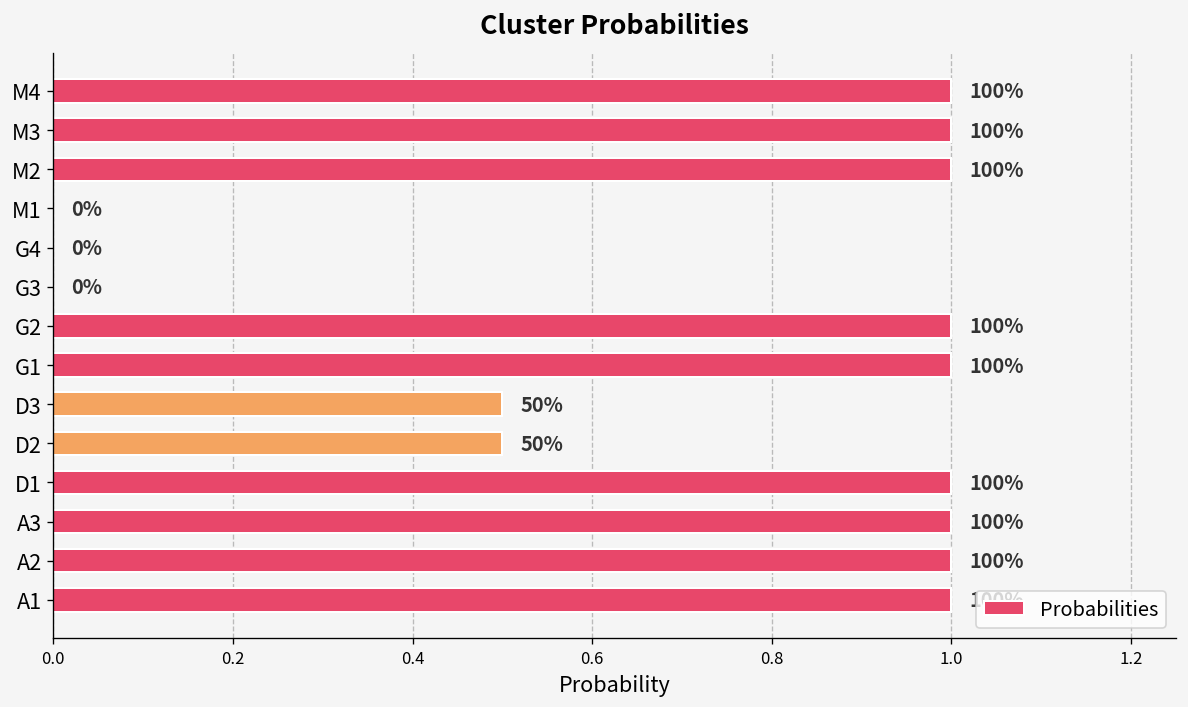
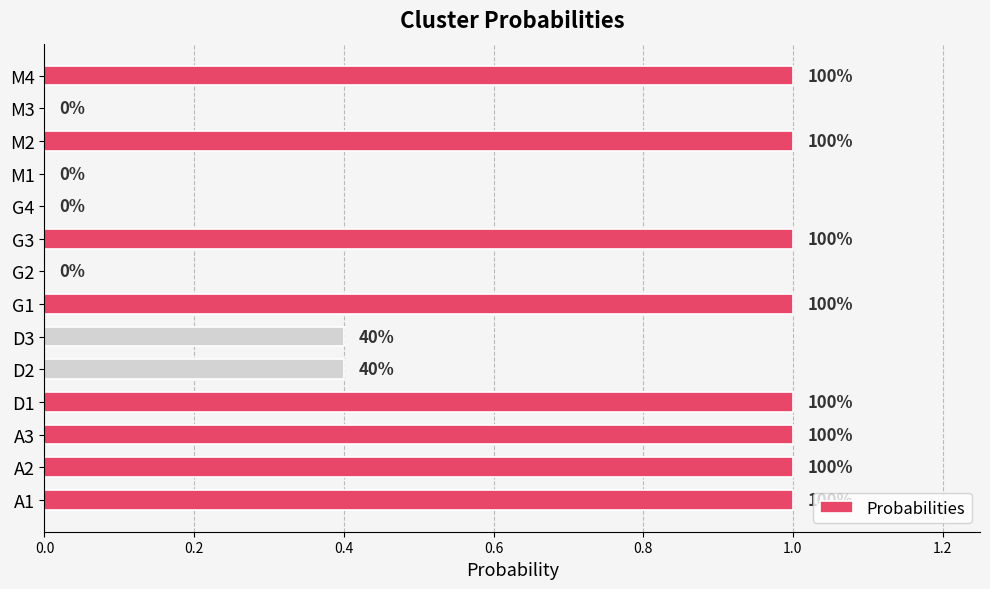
M3: 100% -> 0%
G3: 0% -> 100%
G2: 100% -> 0%
D3: 50% -> 40%
D2: 50% -> 40%
